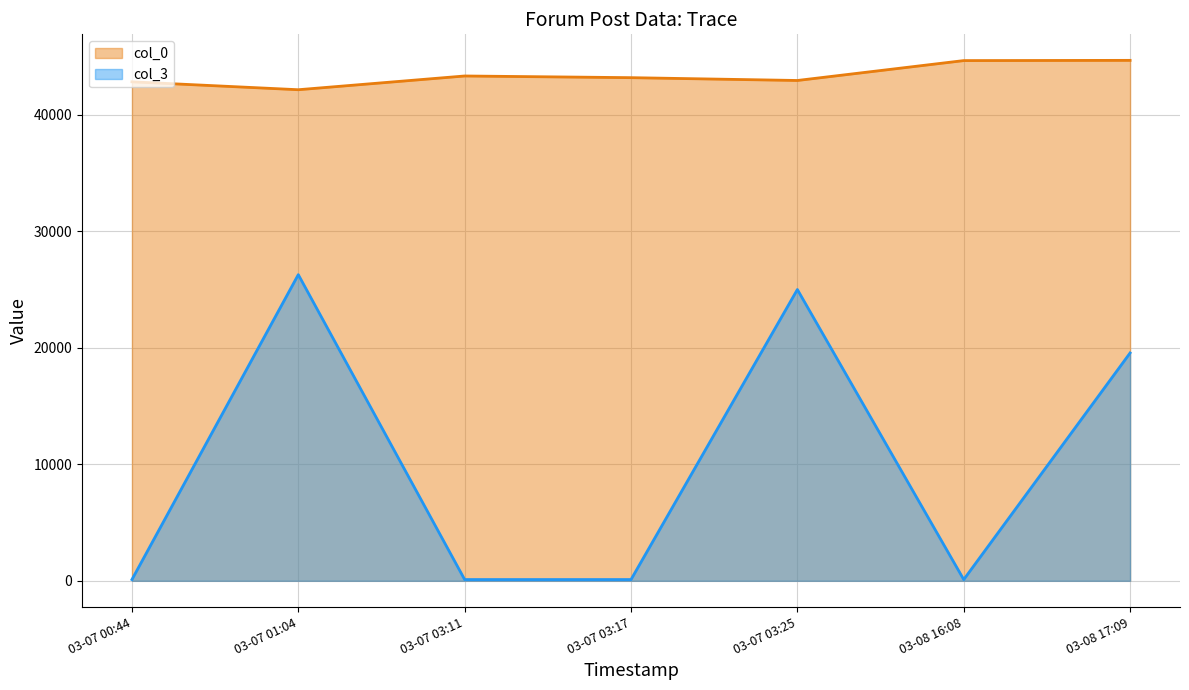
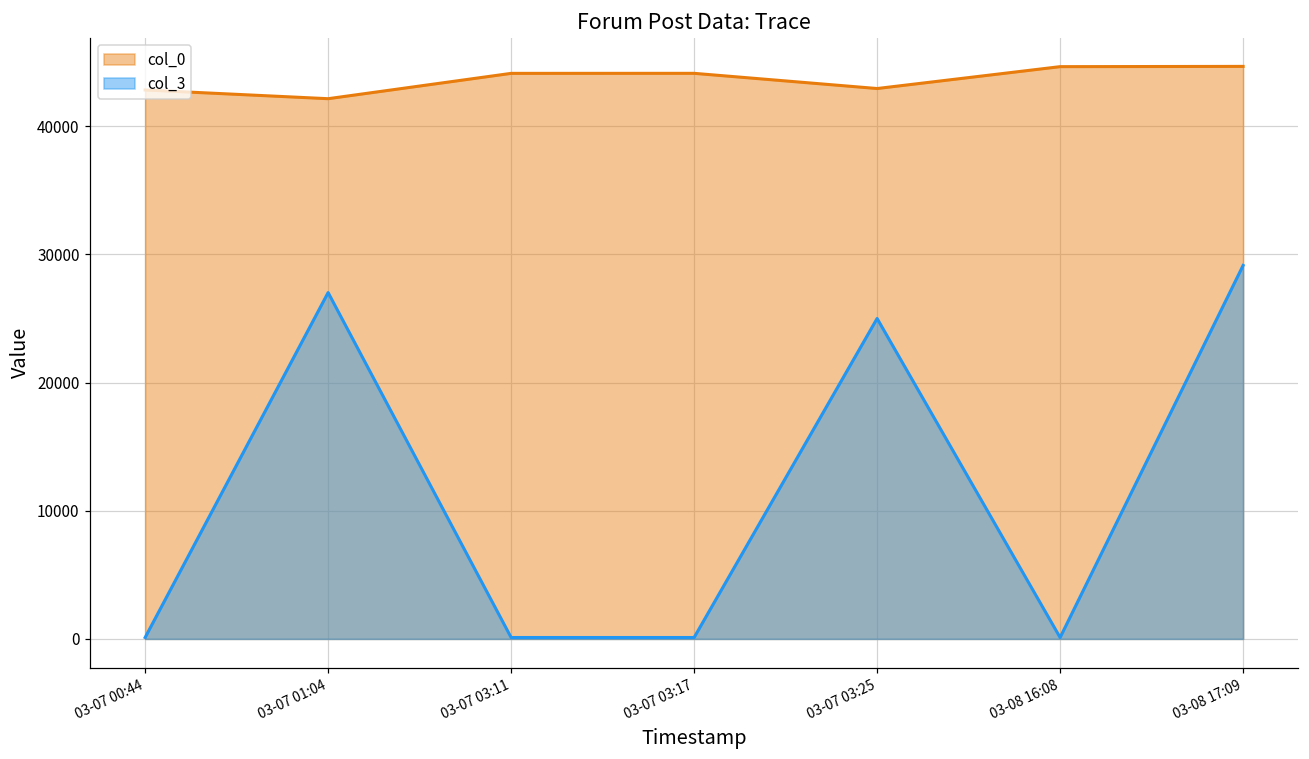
col_3, 03-07 01:04: 26300 -> 27000
col_0, 03-07 03:11: 43300 -> 44100
col_0, 03-07 03:17: 43200 -> 44100
col_3, 03-08 17:09: 19600 -> 29100
